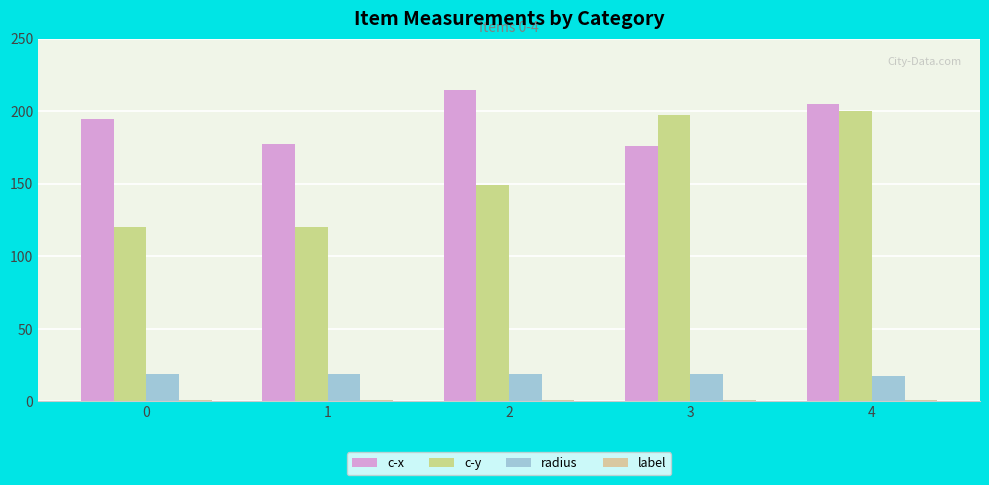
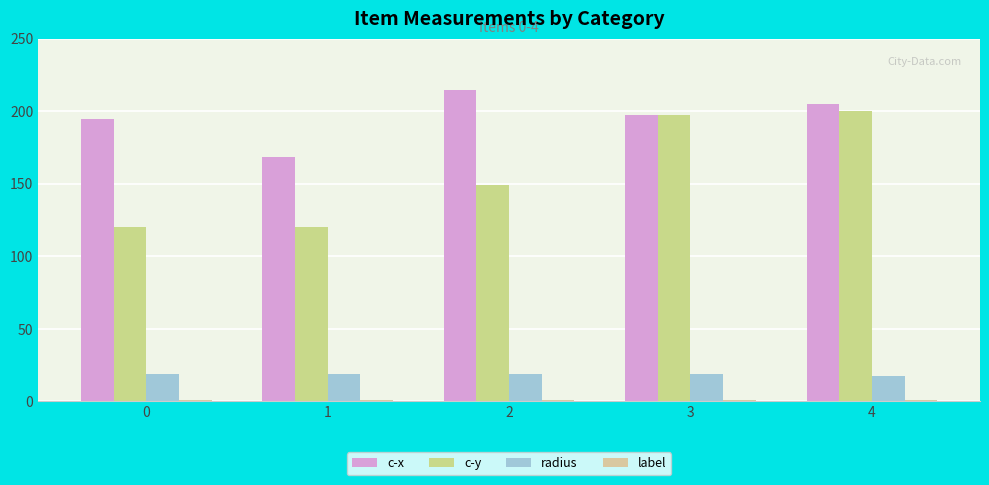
c-x, 1: 177 -> 168
c-x, 3: 176 -> 197
